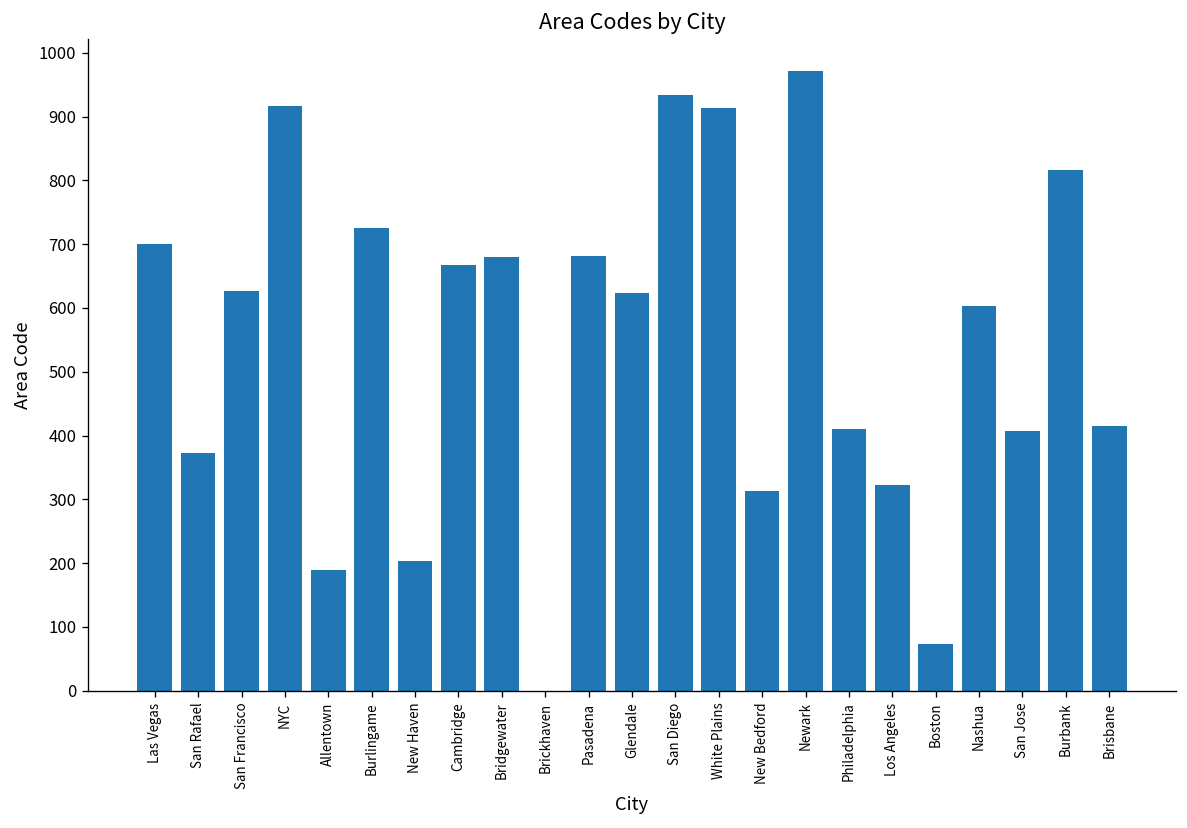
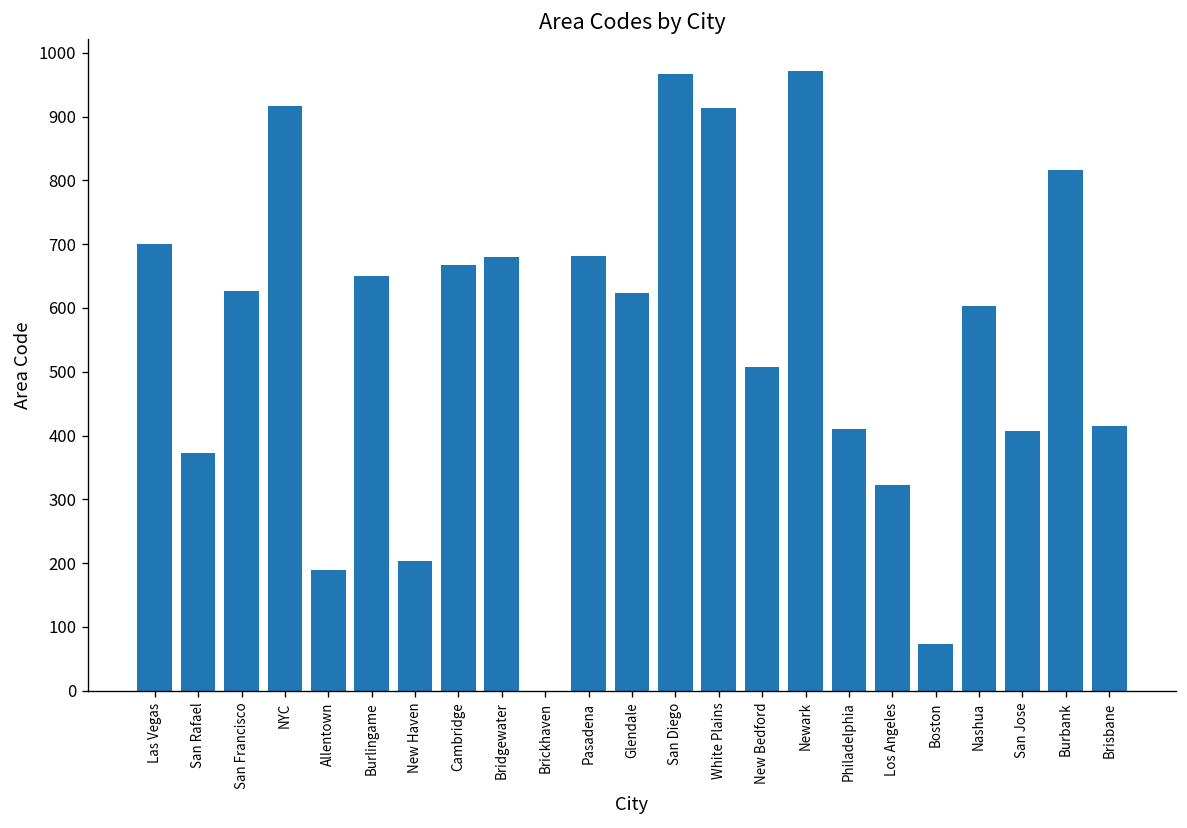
Burlingame: 730 -> 650
San Diego: 930 -> 970
New Bedford: 310 -> 510
